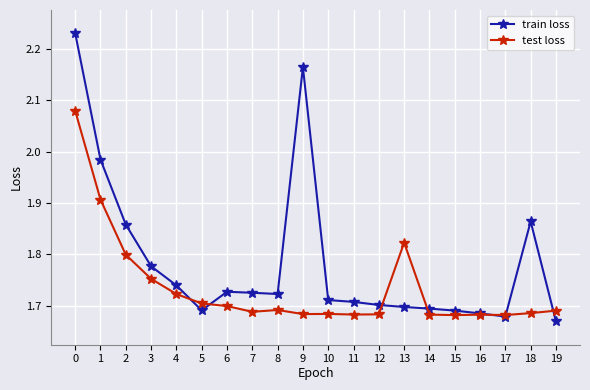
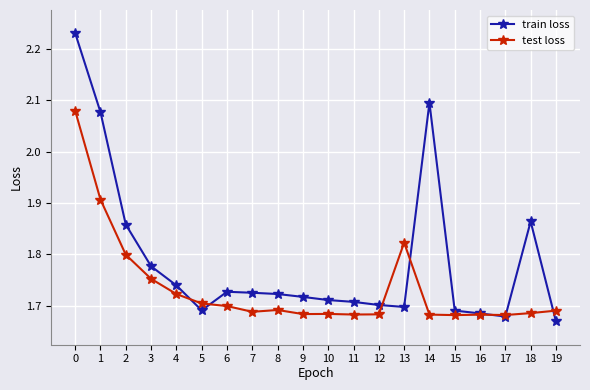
train loss, 1: 1.98 -> 2.08
train loss, 9: 2.16 -> 1.72
train loss, 14: 1.69 -> 2.09
